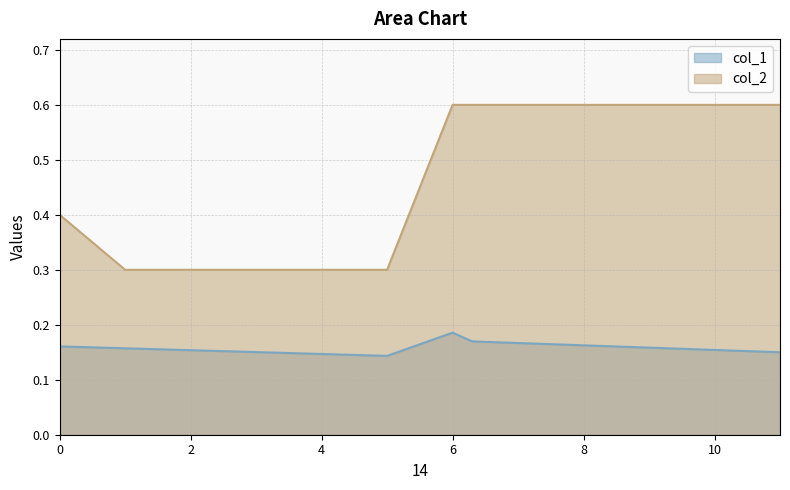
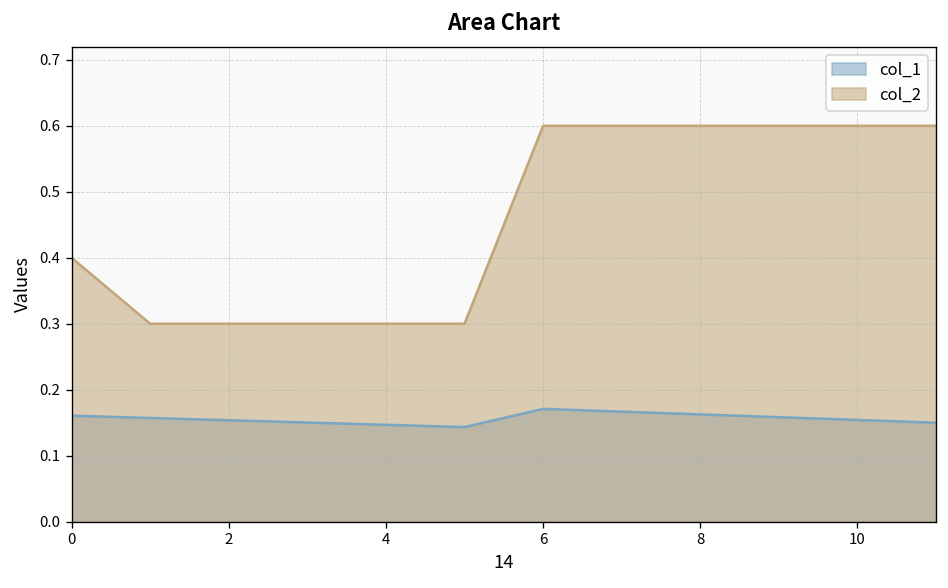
col_1, 6: 0.19 -> 0.17
